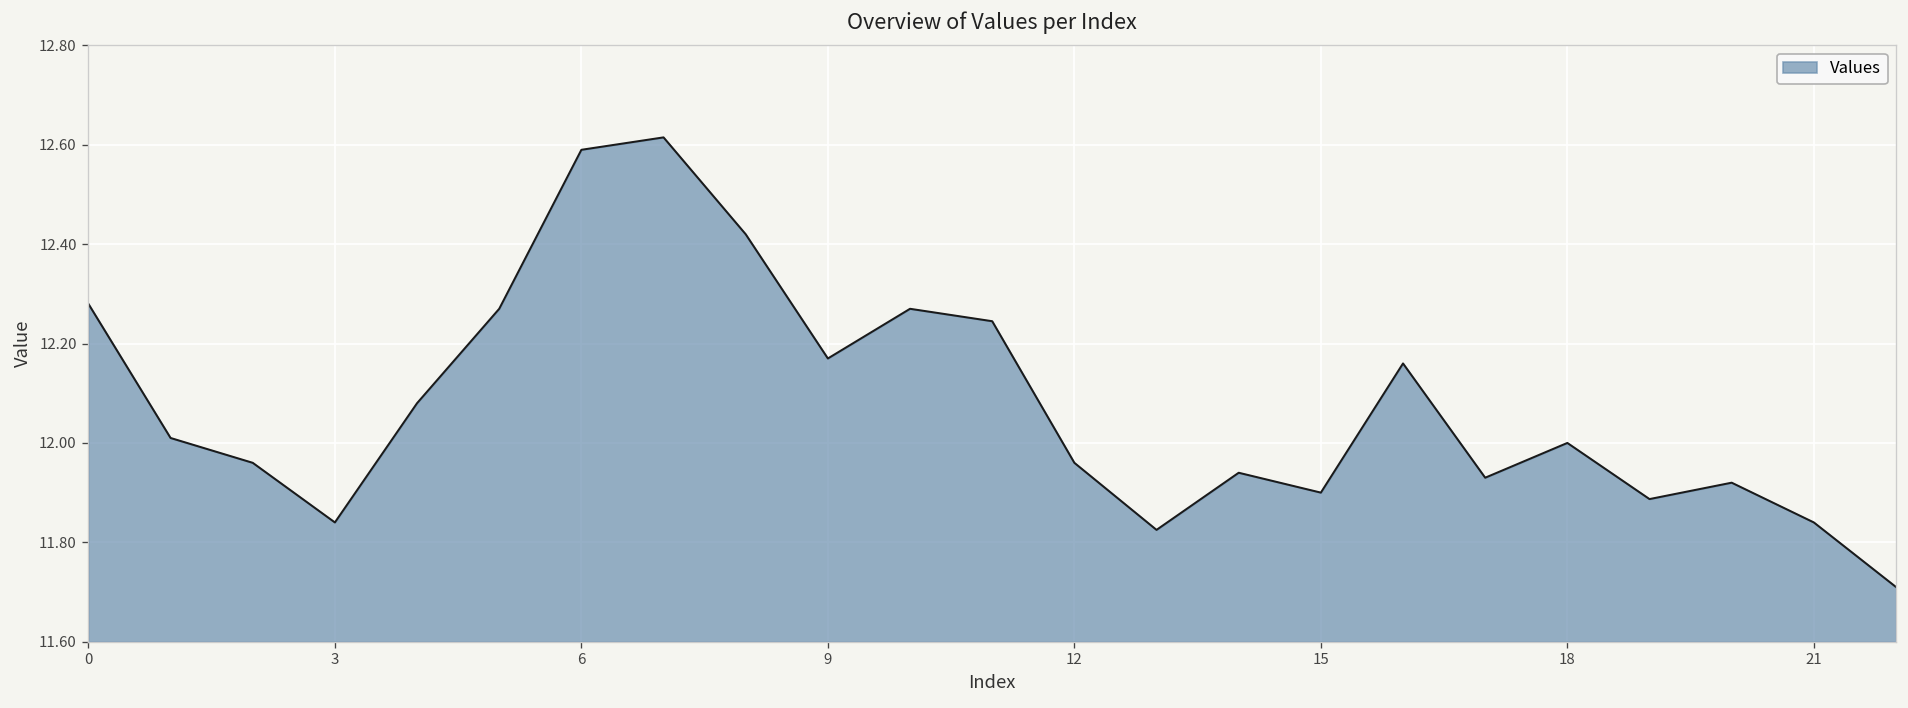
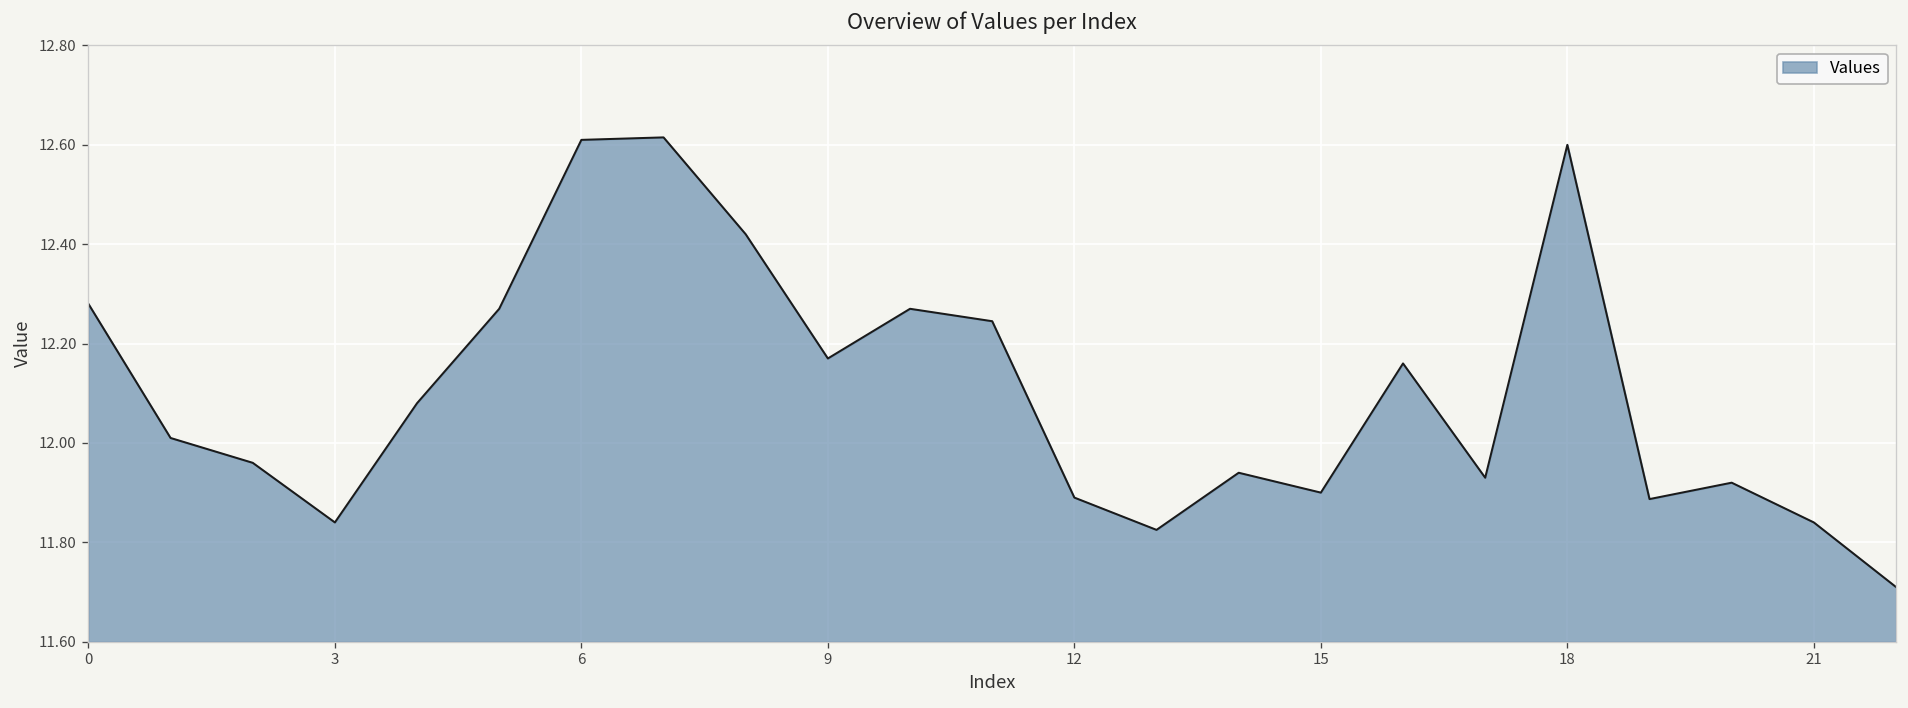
6: 12.59 -> 12.61
12: 11.96 -> 11.89
18: 12.0 -> 12.6
